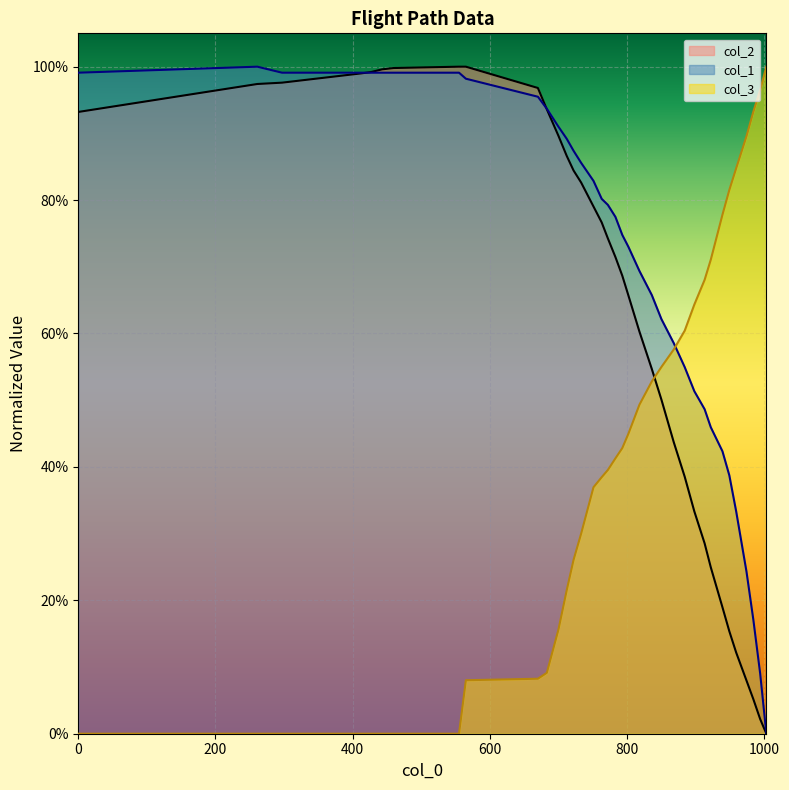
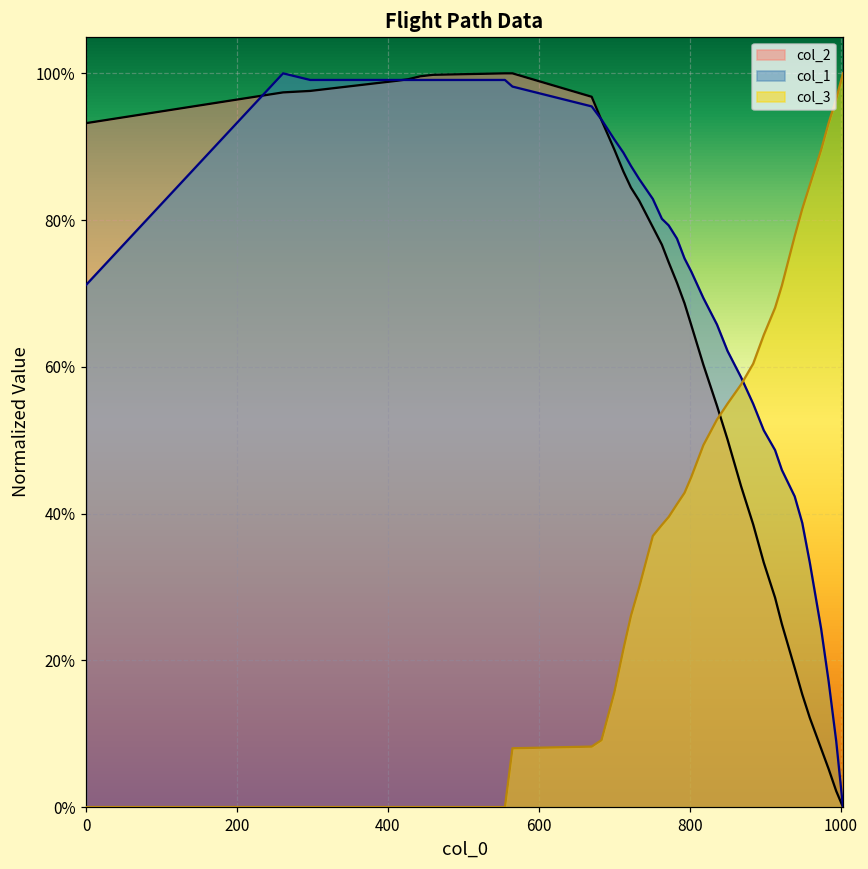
col_1, 0: 99% -> 71%
